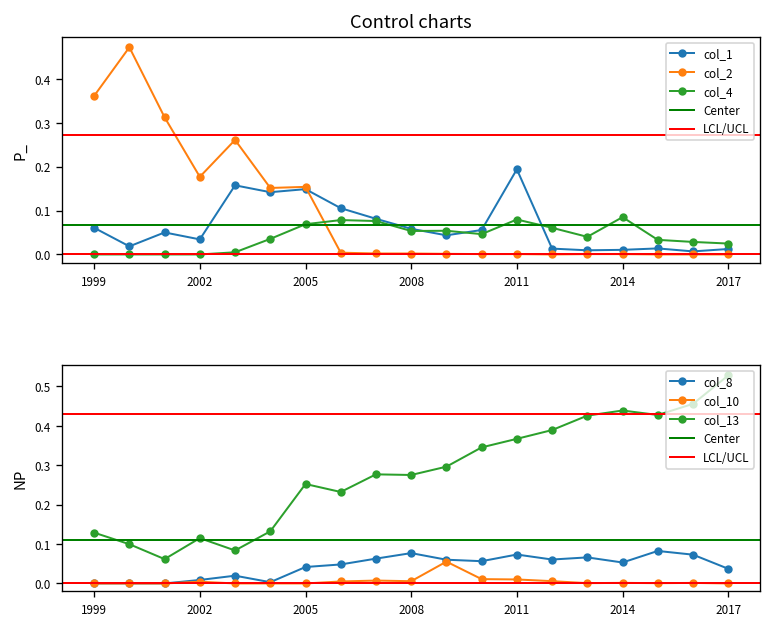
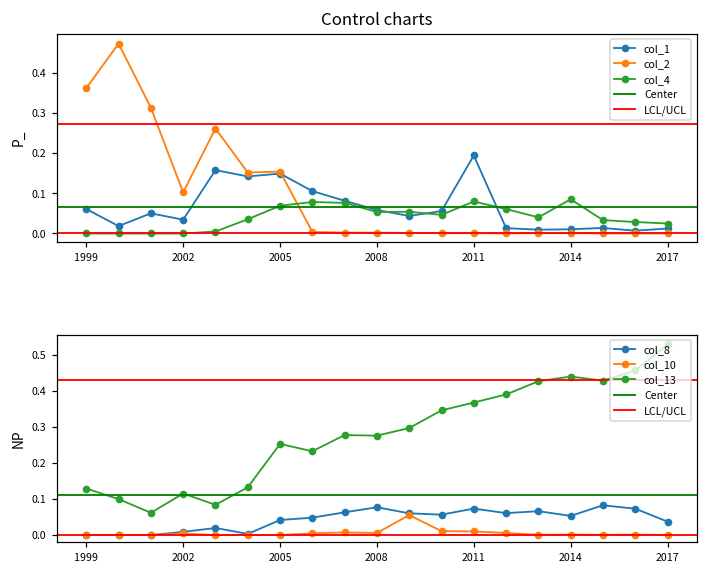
Control charts, col_2, 2002: 0.18 -> 0.10
